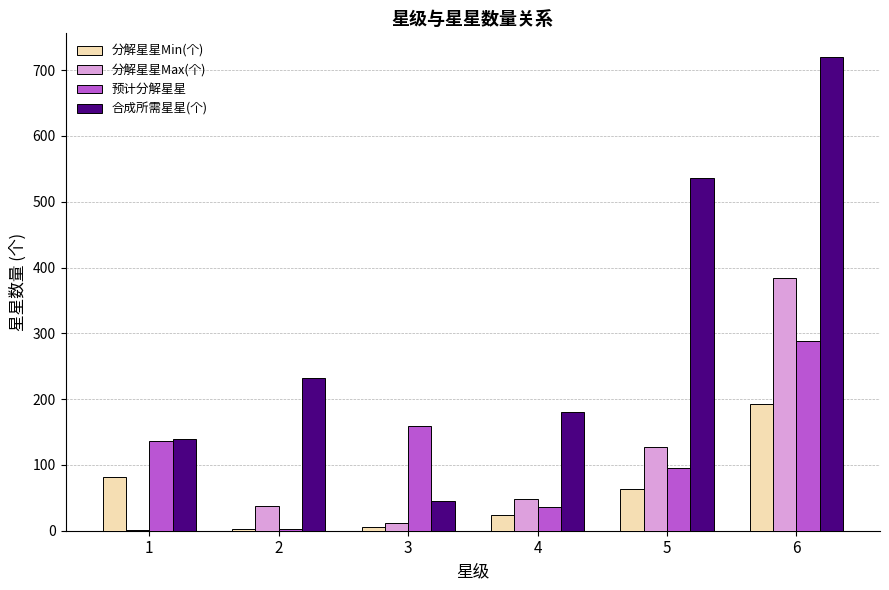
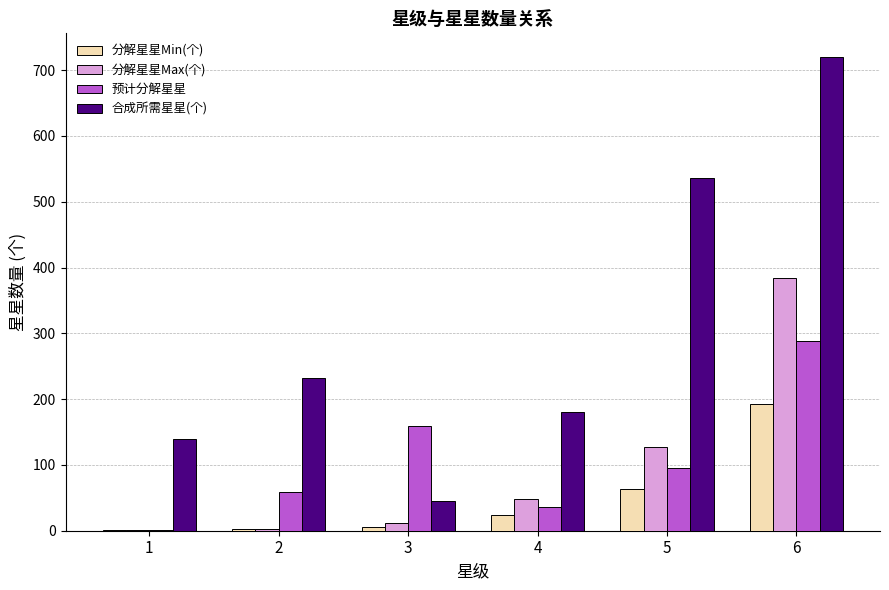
分解星星Min(个), 1: 80 -> 0
预计分解星星, 1: 140 -> 0
分解星星Max(个), 2: 40 -> 0
预计分解星星, 2: 0 -> 60
